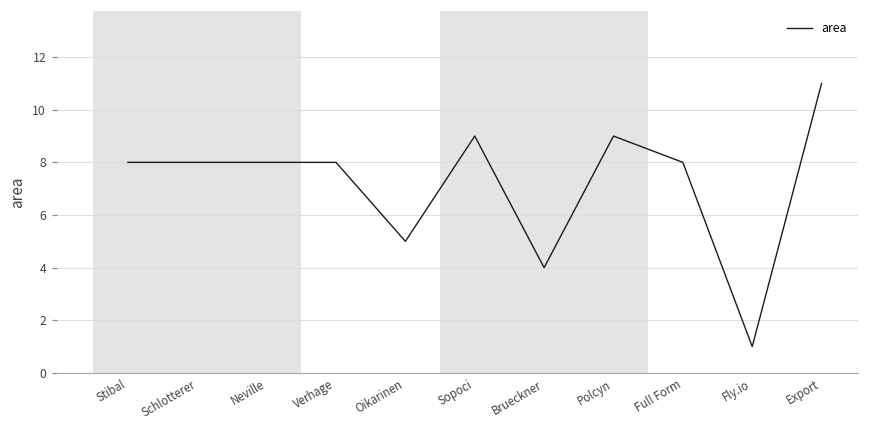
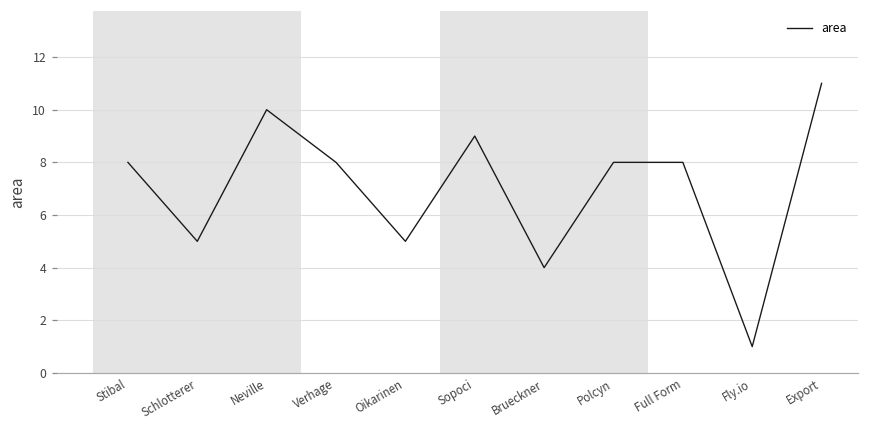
Schlotterer: 8 -> 5
Neville: 8 -> 10
Polcyn: 9 -> 8
